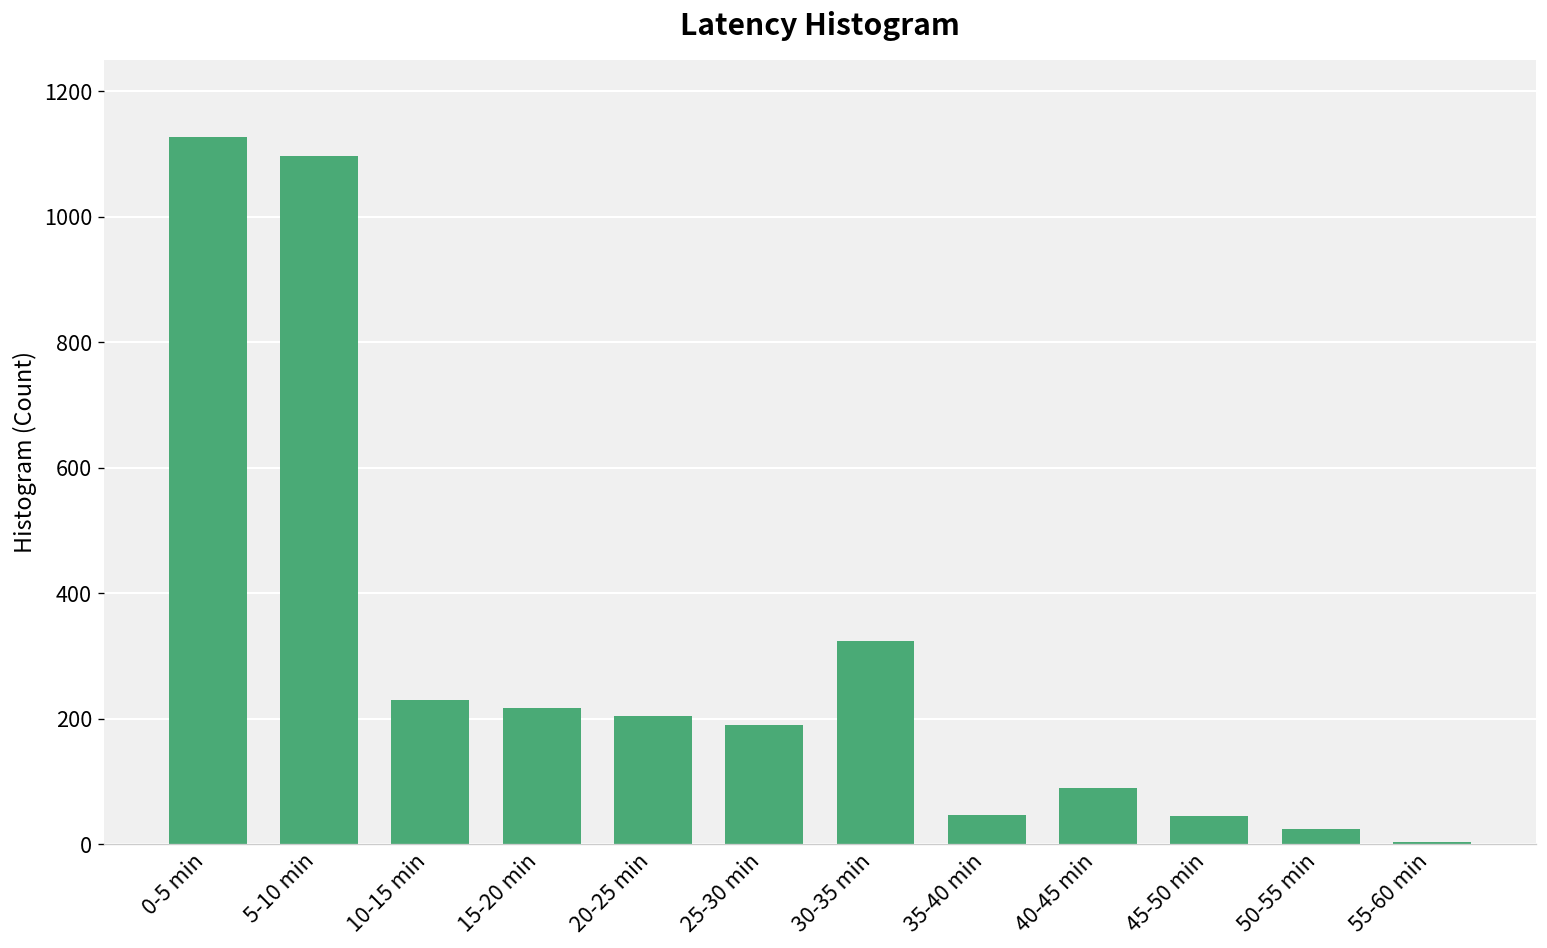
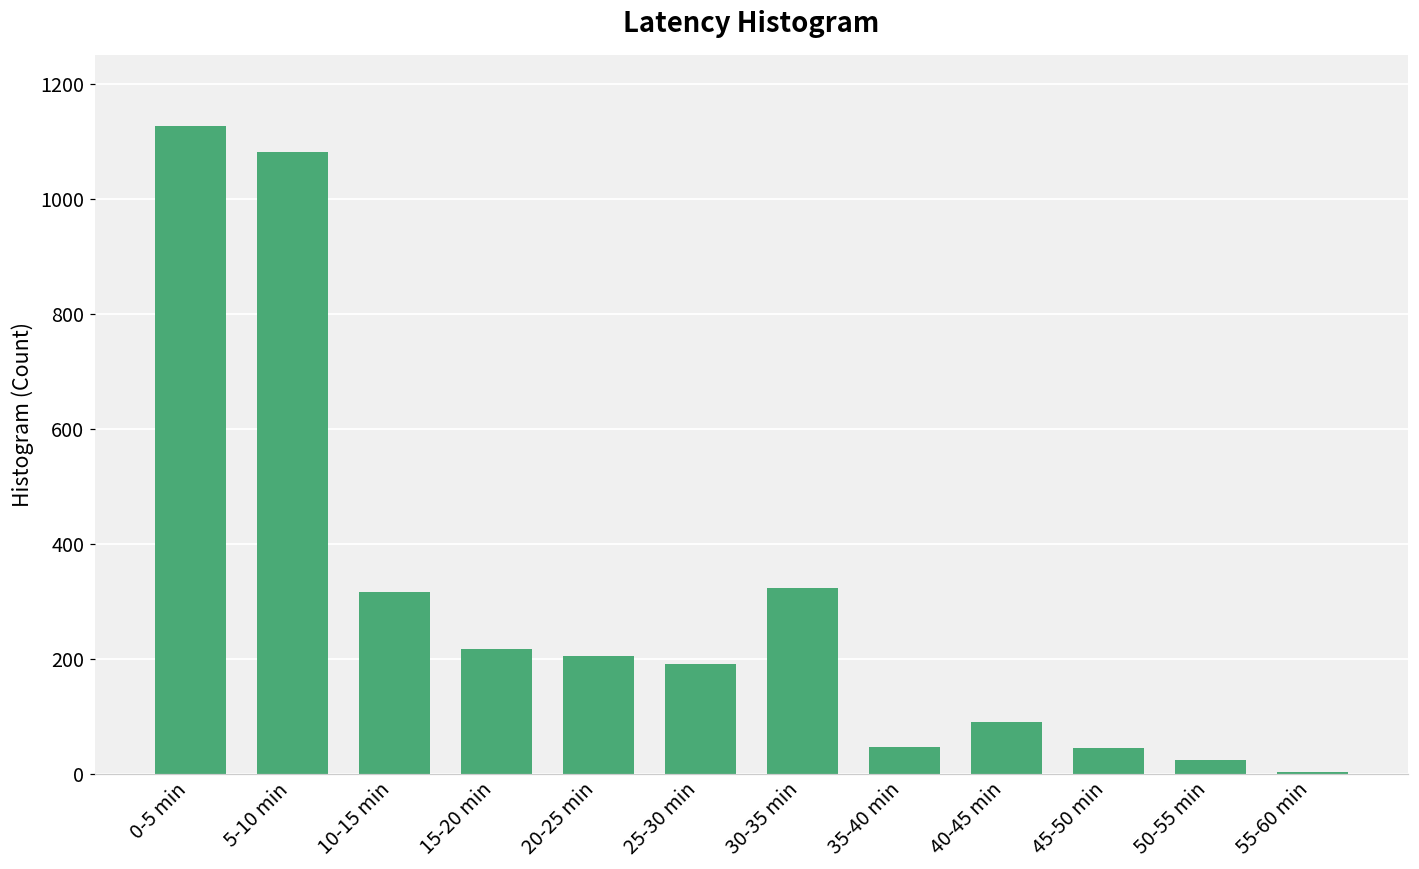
5-10 min: 1100 -> 1080
10-15 min: 230 -> 320
